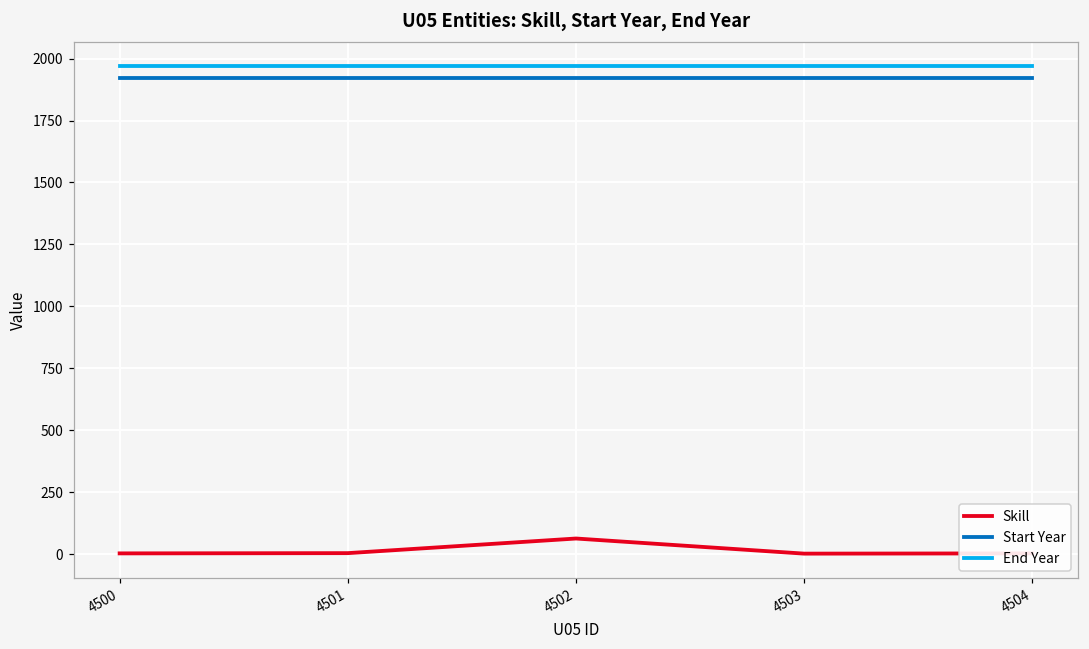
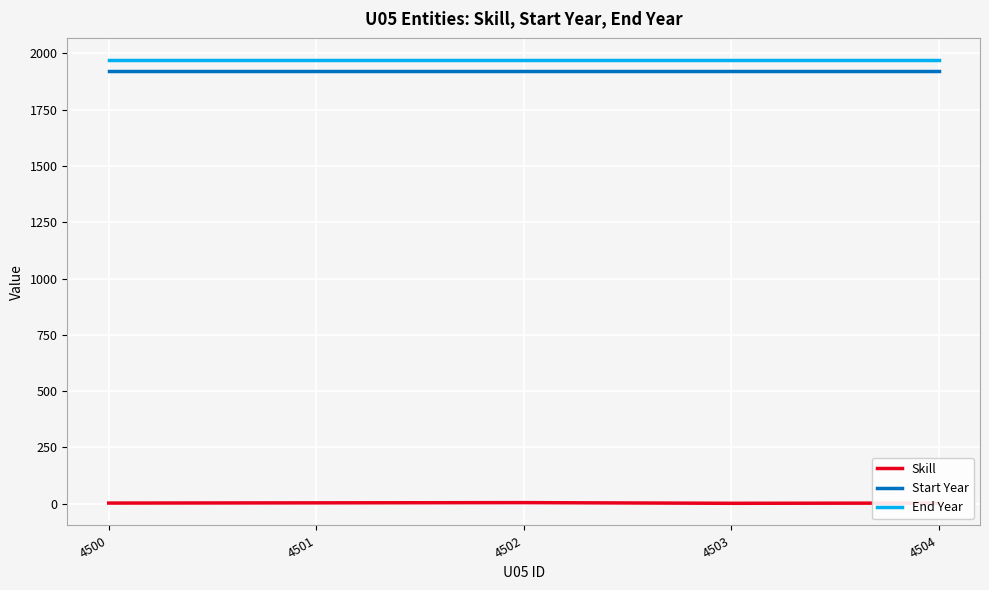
Skill, 4502: 60 -> 10
